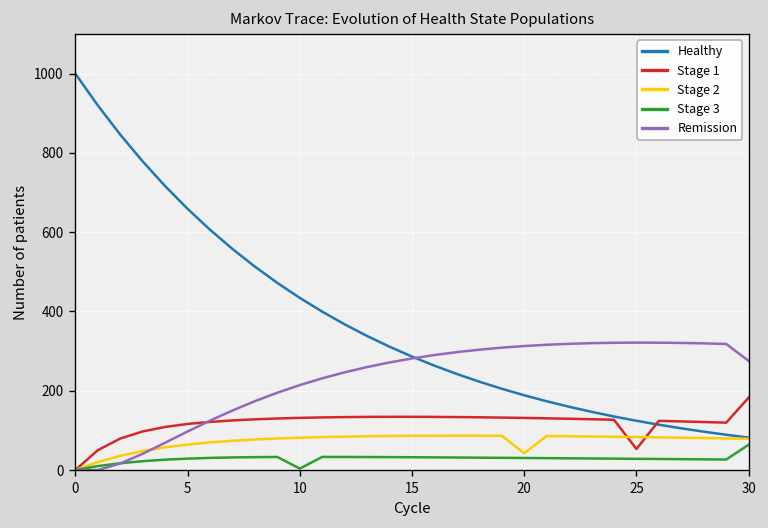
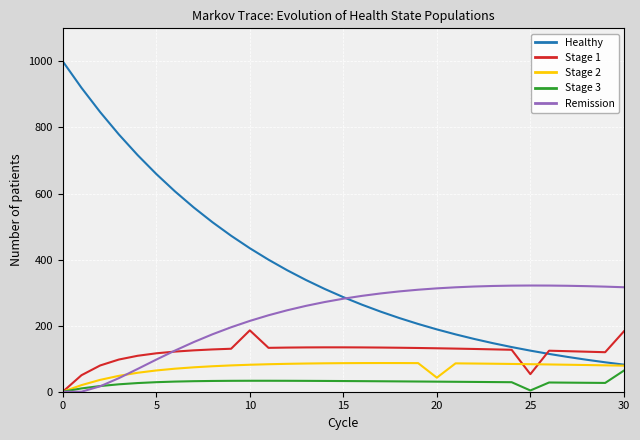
Stage 1, 10: 130 -> 190
Stage 3, 10: 0 -> 30
Stage 3, 25: 30 -> 0
Remission, 30: 280 -> 320
